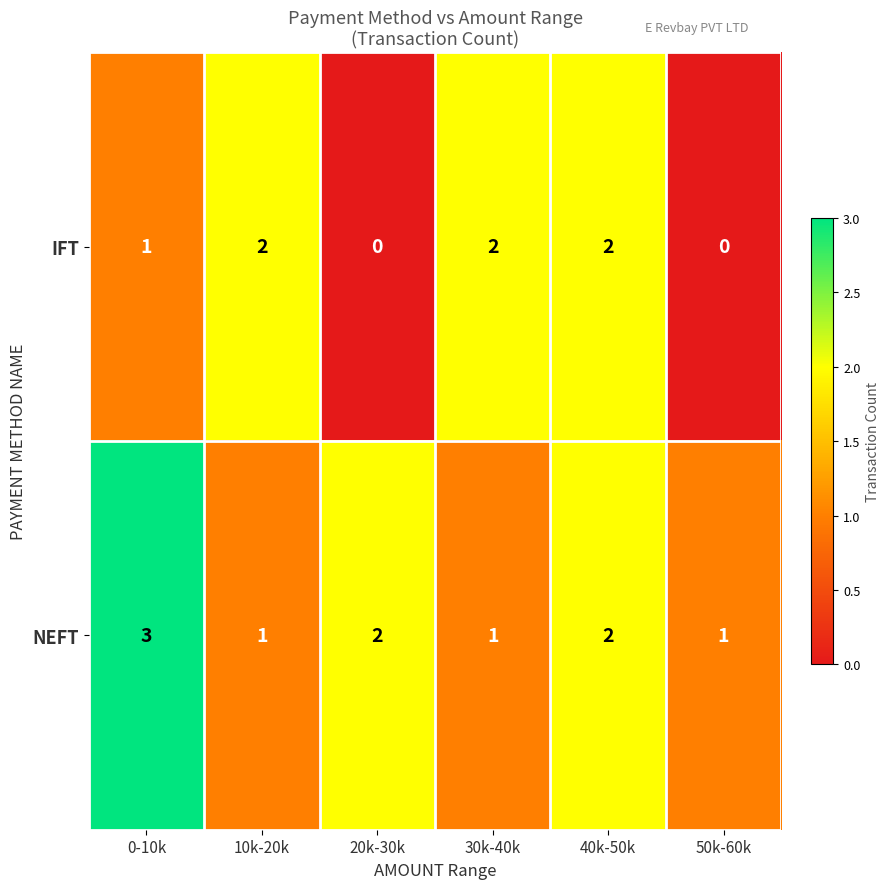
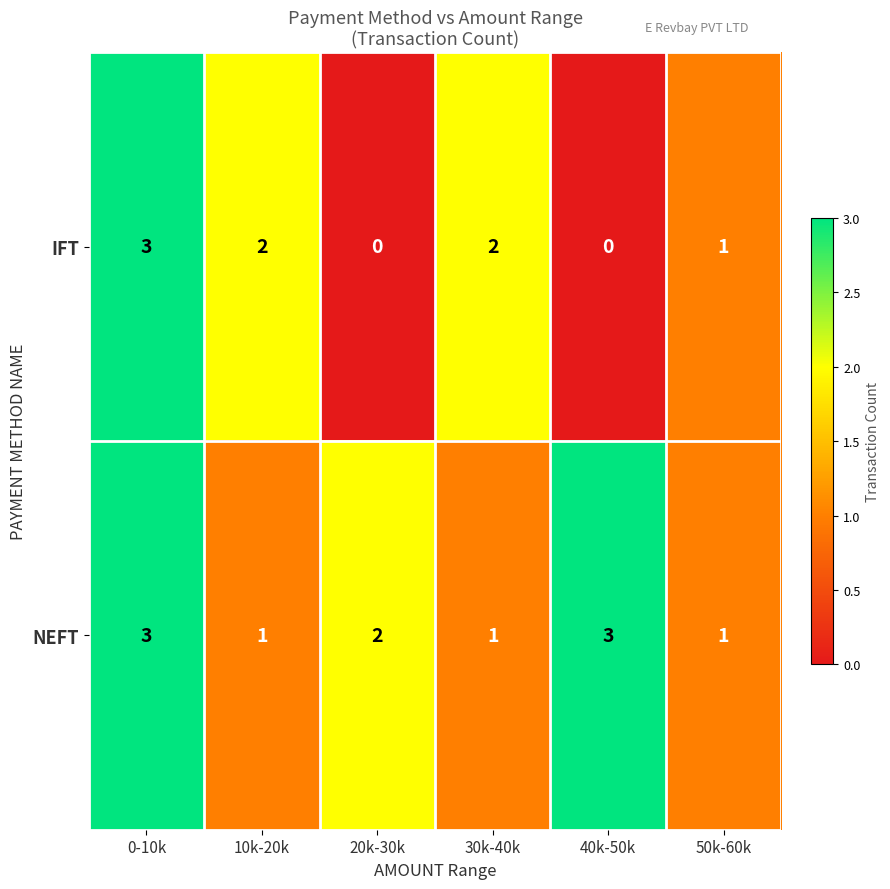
IFT, 0-10k: 1 -> 3
IFT, 40k-50k: 2 -> 0
IFT, 50k-60k: 0 -> 1
NEFT, 40k-50k: 2 -> 3
